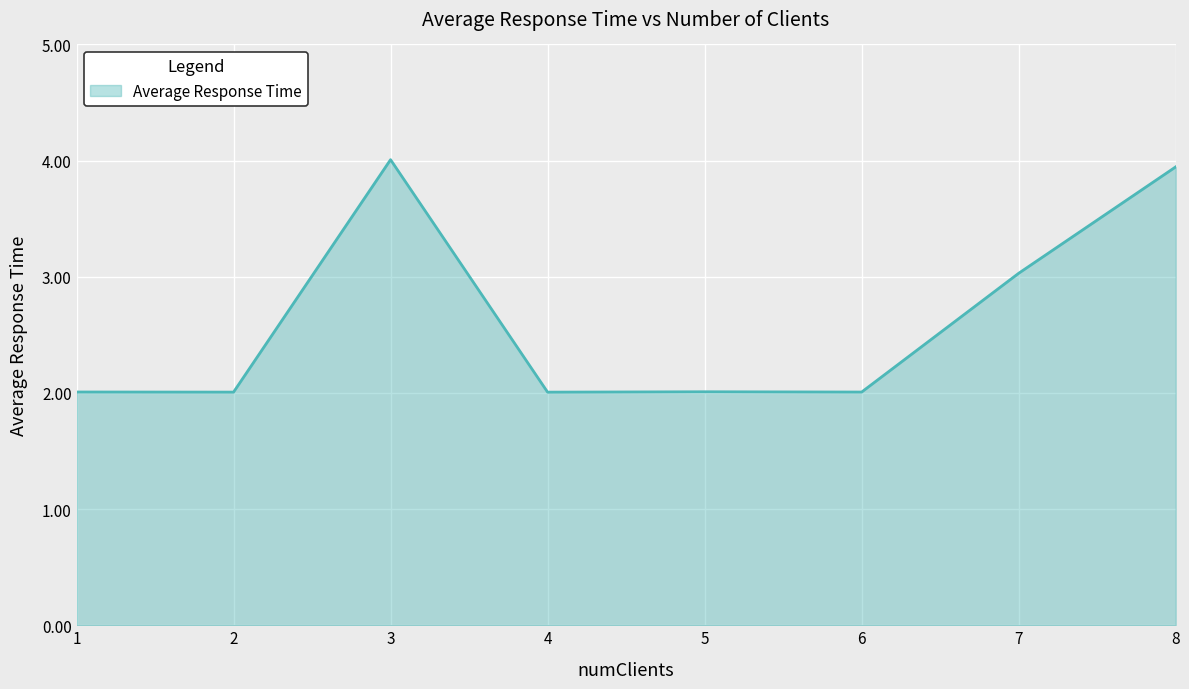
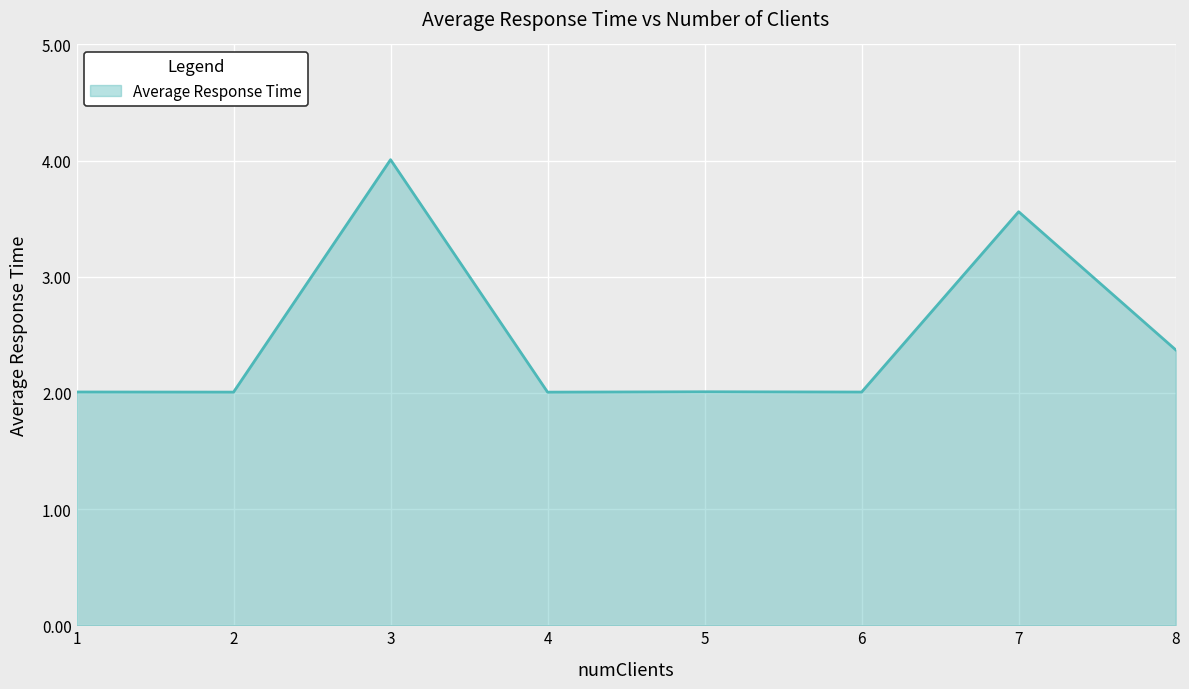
7: 3.03 -> 3.56
8: 3.95 -> 2.37
